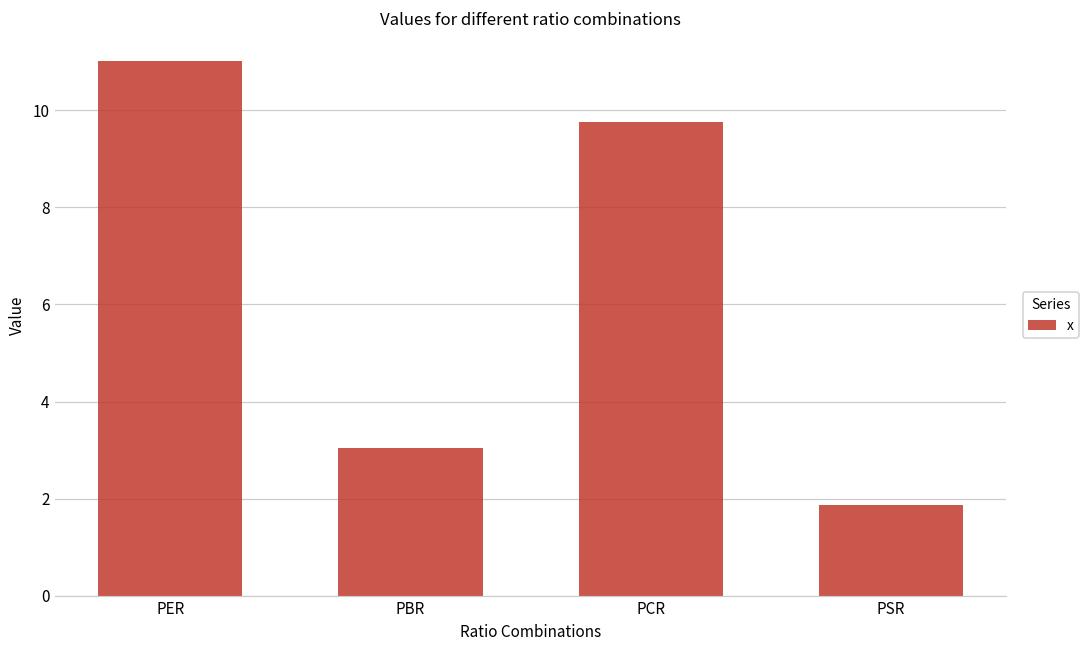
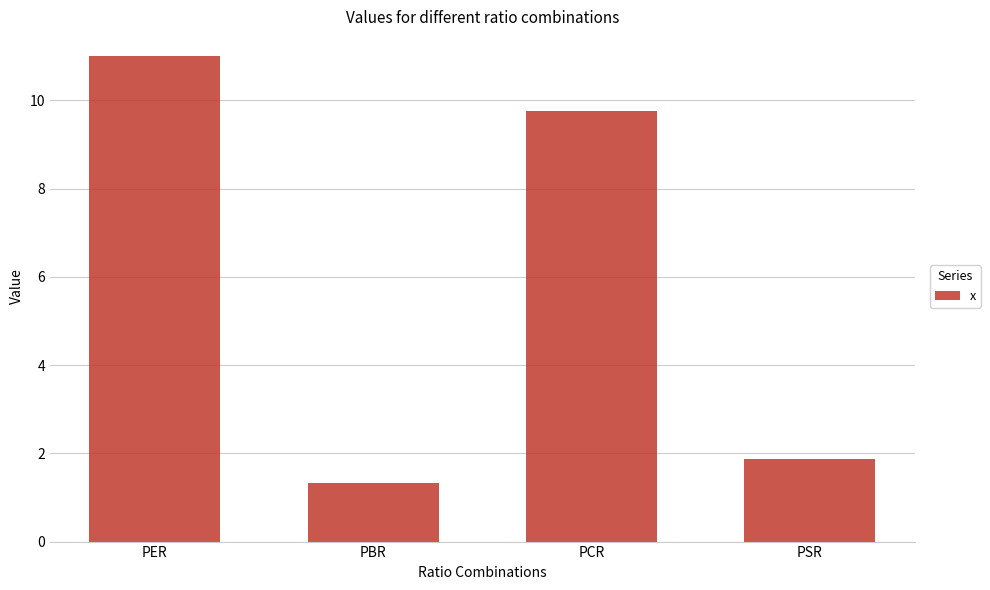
PBR: 3.0 -> 1.3
